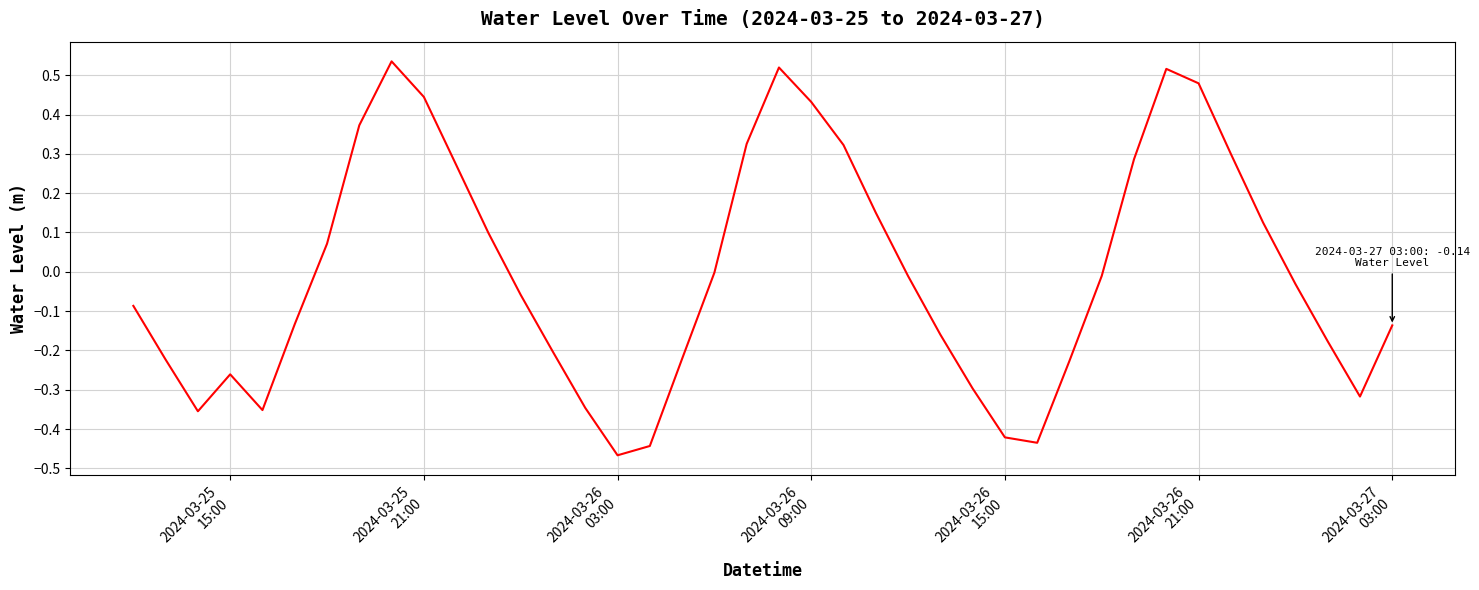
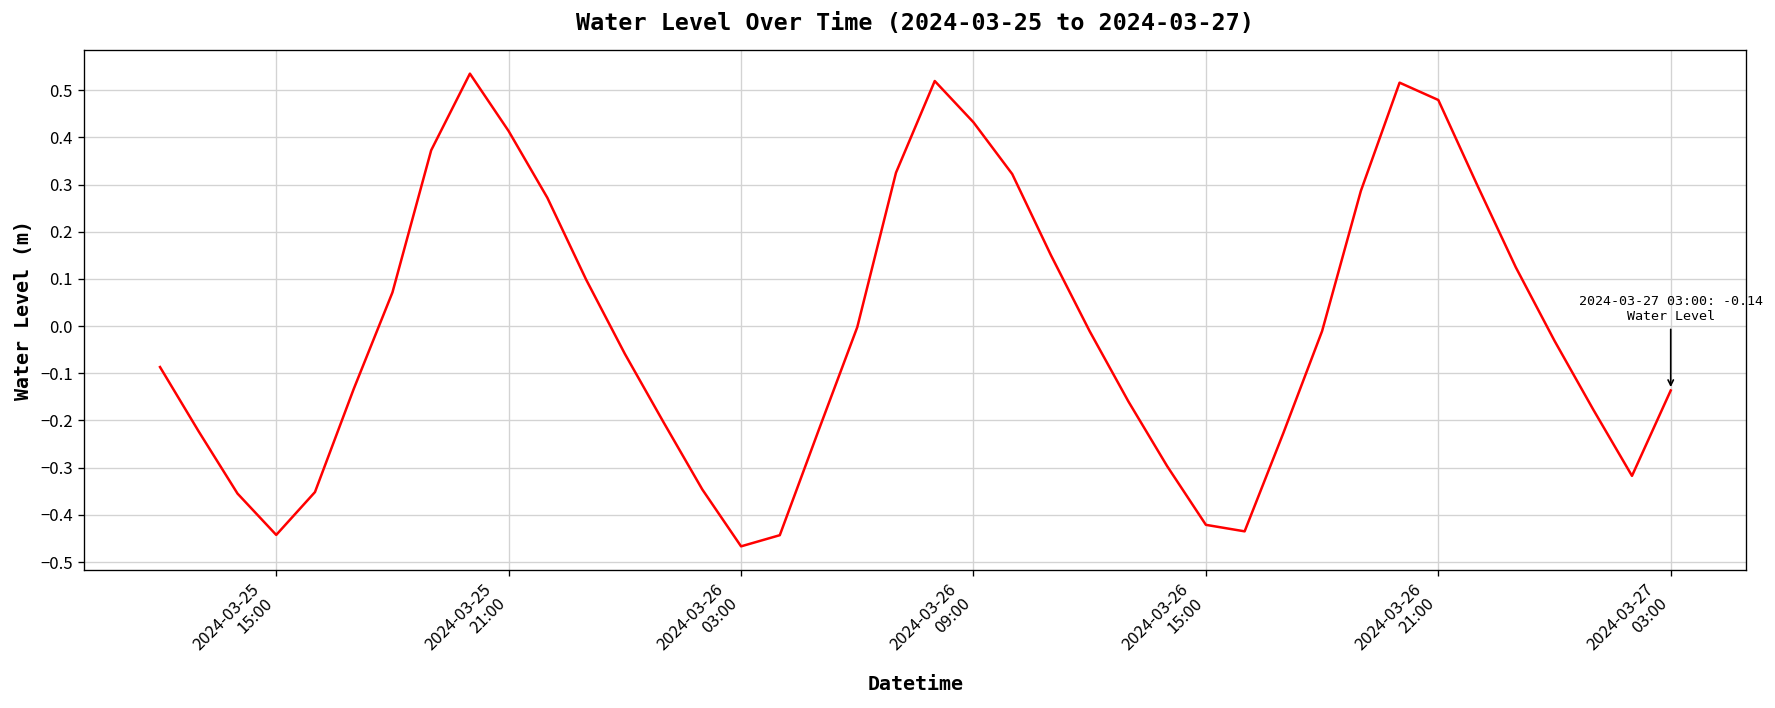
2024-03-25 15:00: -0.26 -> -0.44
2024-03-25 21:00: 0.44 -> 0.41
